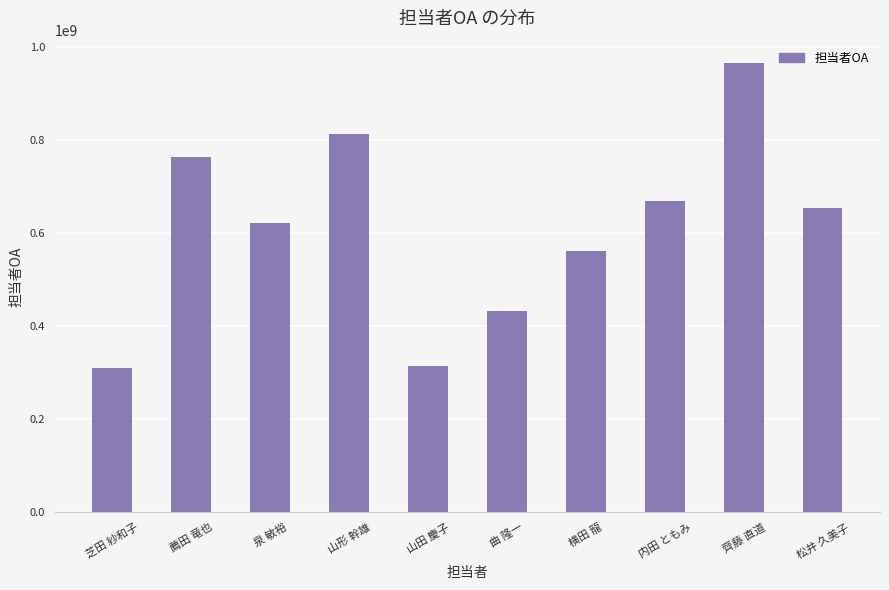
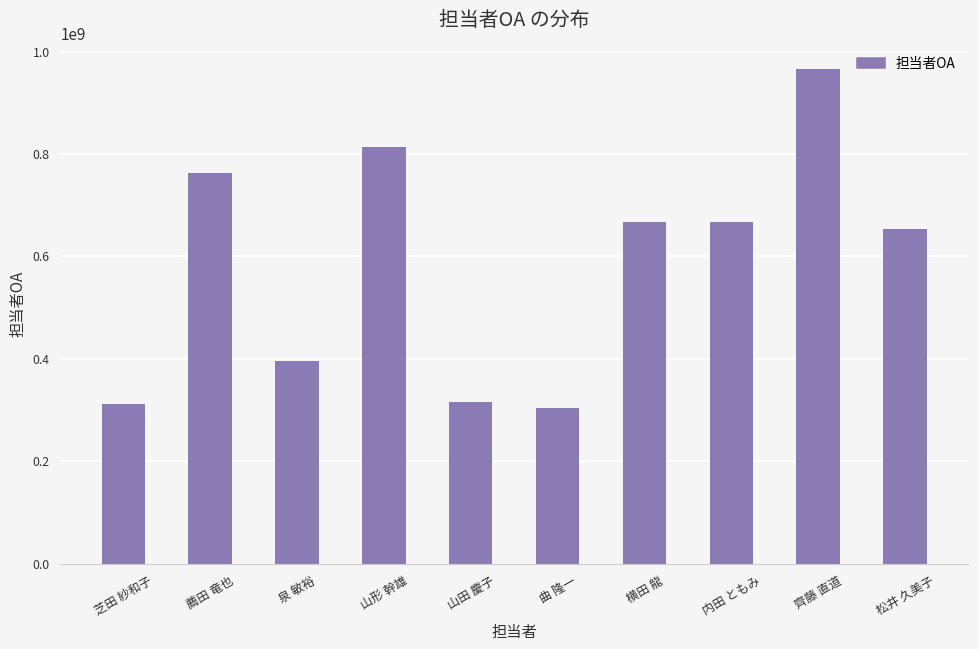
泉 敏裕: 620000000 -> 400000000
曲 隆一: 430000000 -> 300000000
横田 龍: 560000000 -> 670000000
